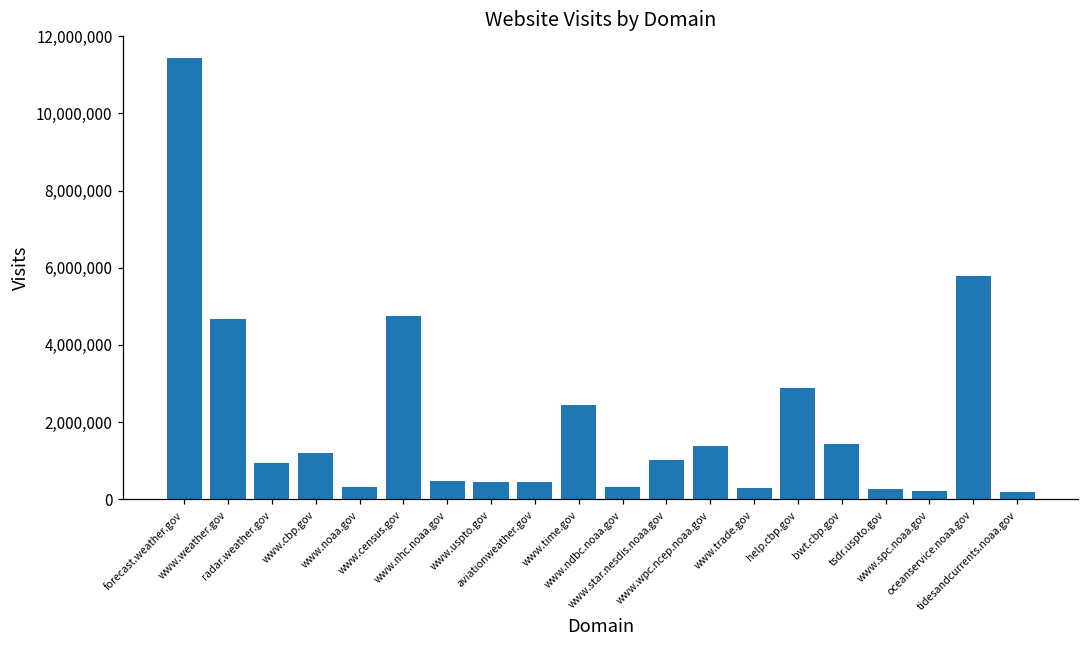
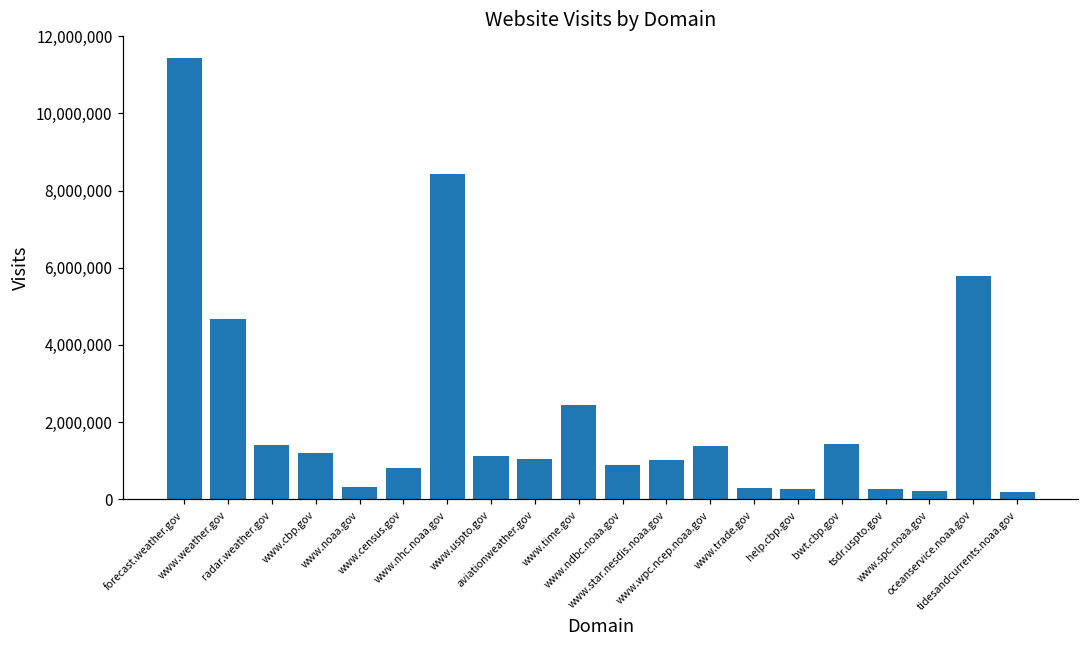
radar.weather.gov: 900,000 -> 1,400,000
www.census.gov: 4,700,000 -> 800,000
www.nhc.noaa.gov: 500,000 -> 8,400,000
www.uspto.gov: 500,000 -> 1,100,000
aviationweather.gov: 400,000 -> 1,000,000
www.ndbc.noaa.gov: 300,000 -> 900,000
help.cbp.gov: 2,900,000 -> 300,000
